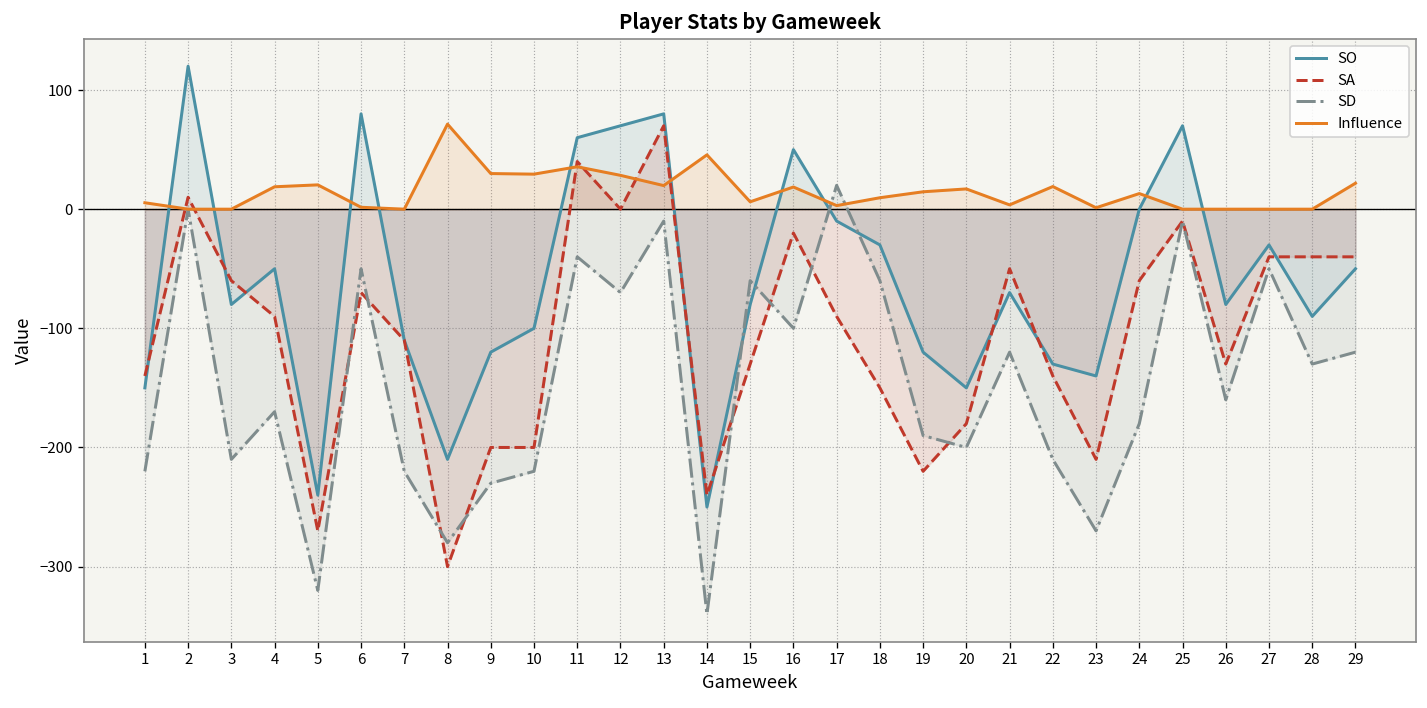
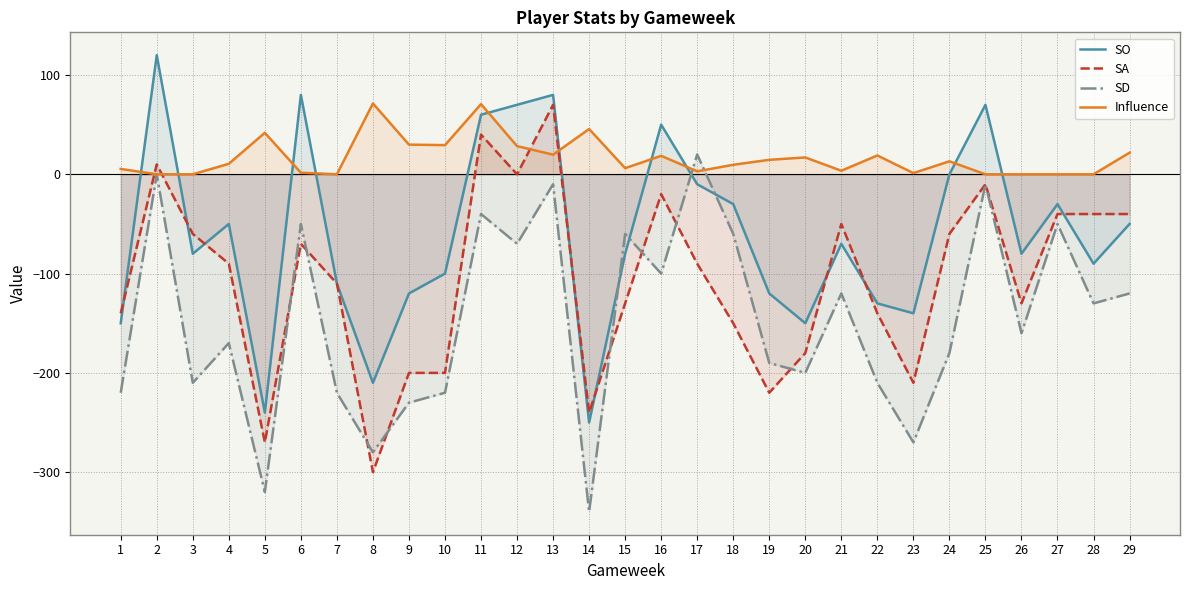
Influence, 4: 20 -> 10
Influence, 5: 20 -> 40
Influence, 11: 40 -> 70
